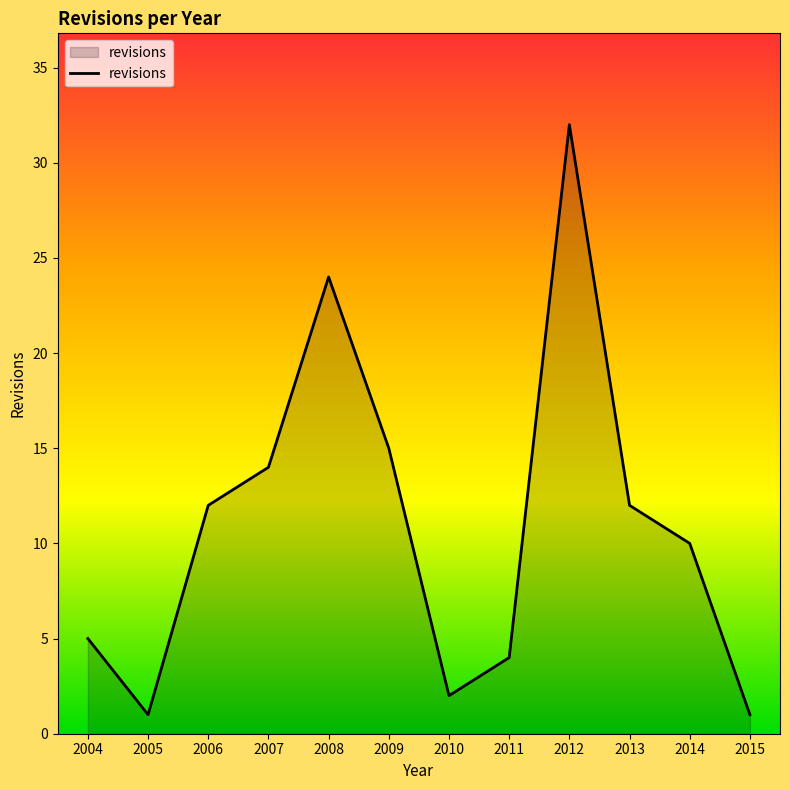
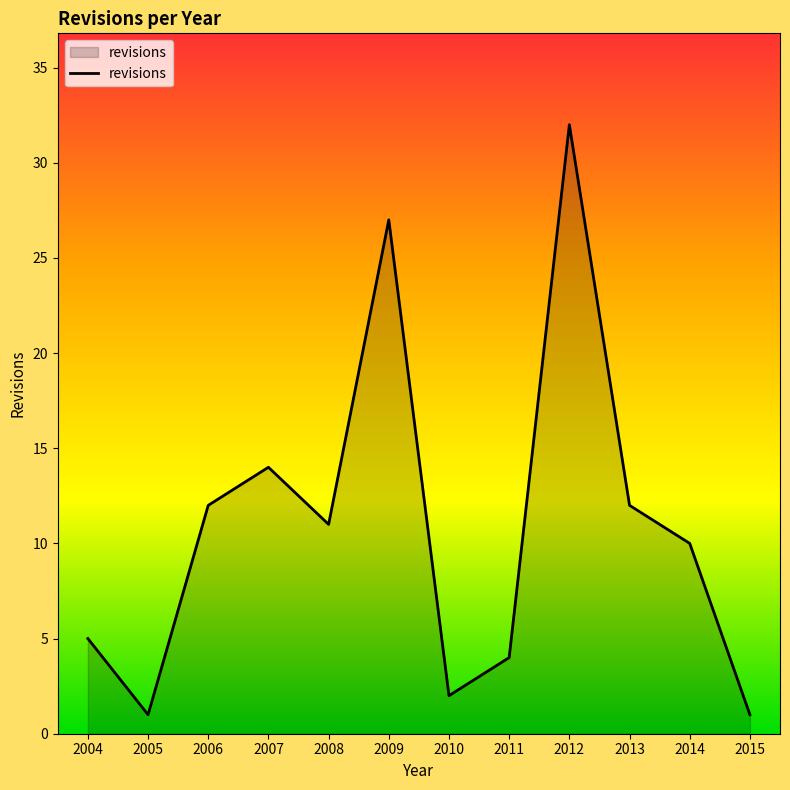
2008: 24 -> 11
2009: 15 -> 27
